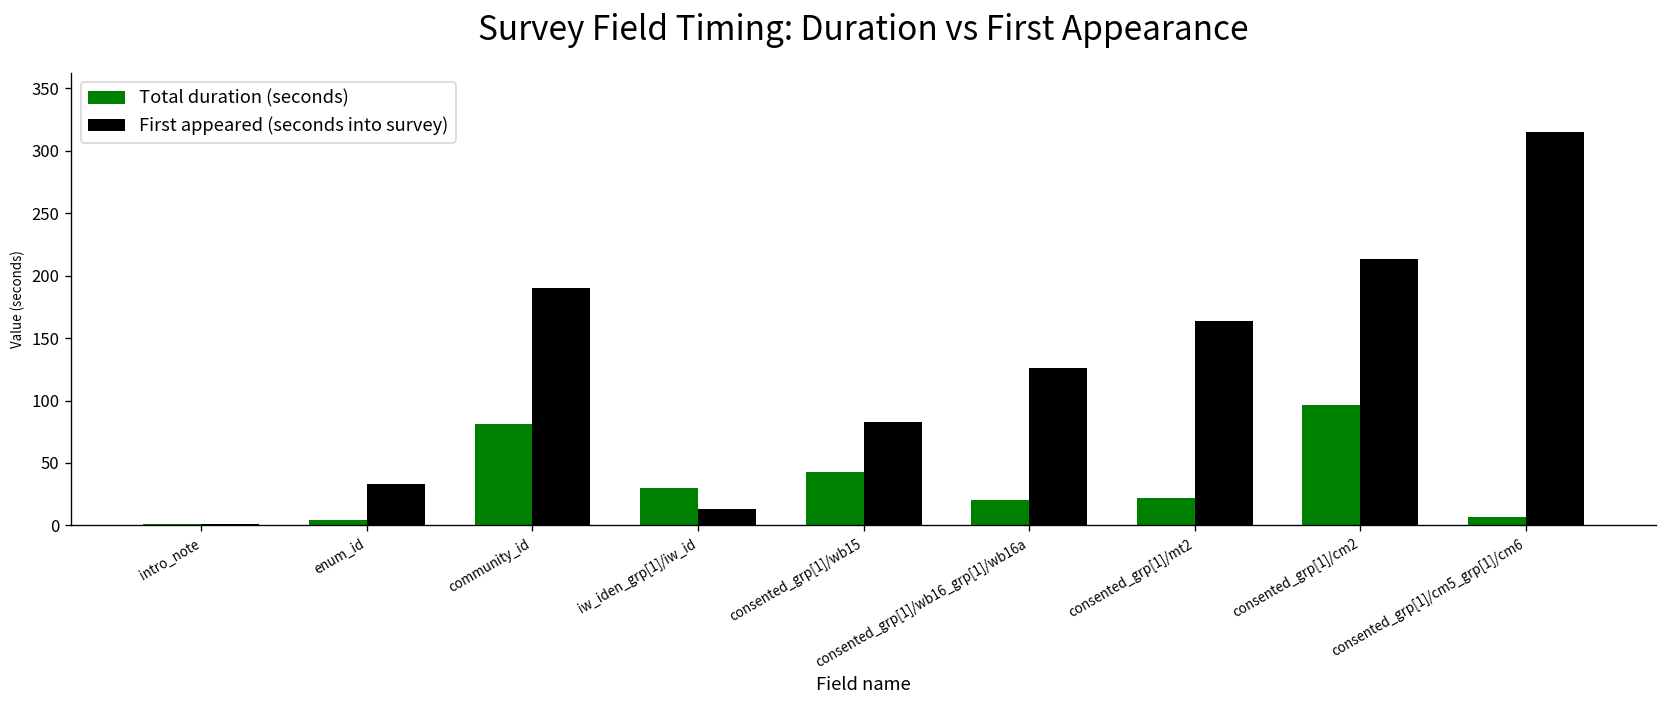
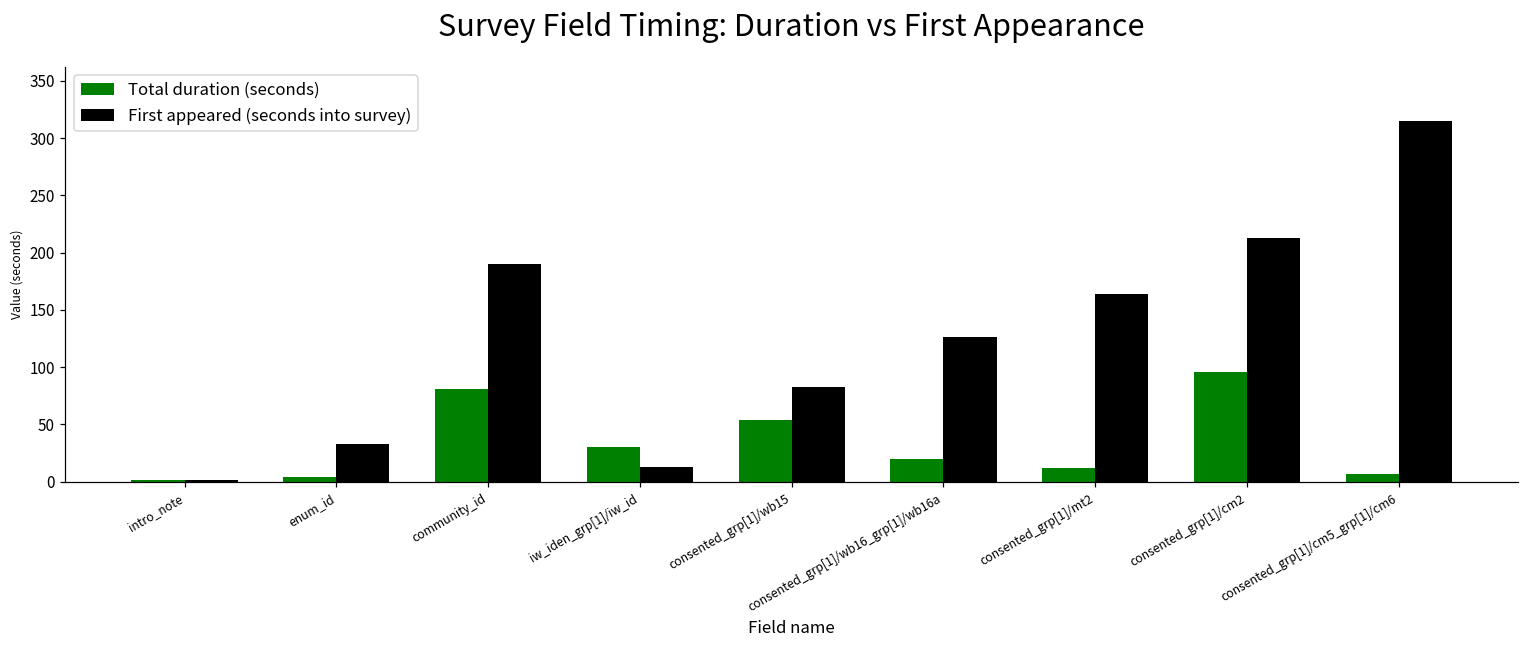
Total duration (seconds), consented_grp[1]/wb15: 43 -> 54
Total duration (seconds), consented_grp[1]/mt2: 22 -> 12
